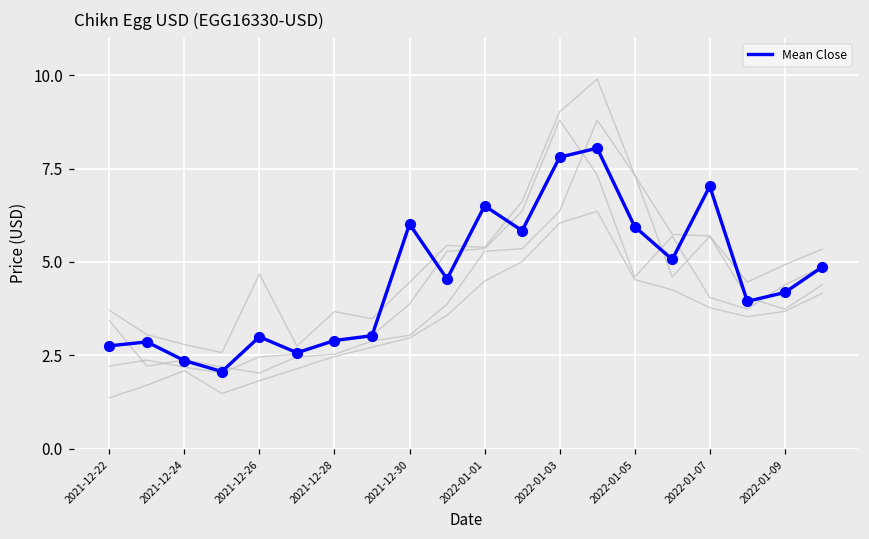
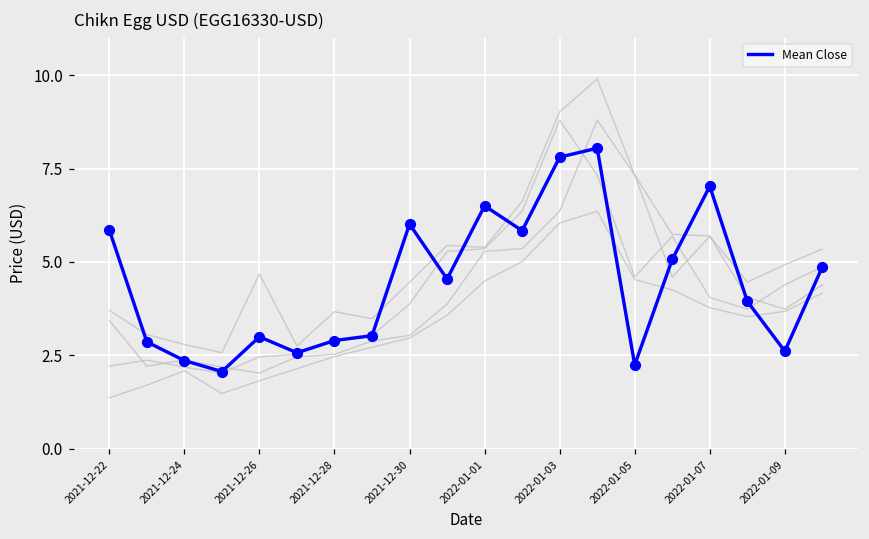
Mean Close, 2021-12-22: 2.8 -> 5.9
Mean Close, 2022-01-05: 5.9 -> 2.2
Mean Close, 2022-01-09: 4.2 -> 2.6
